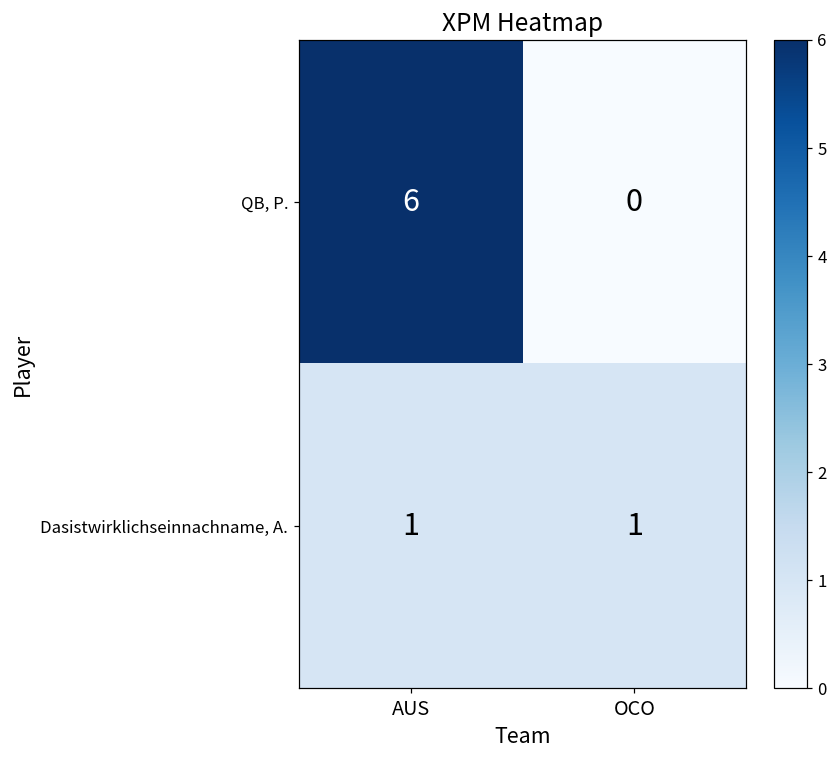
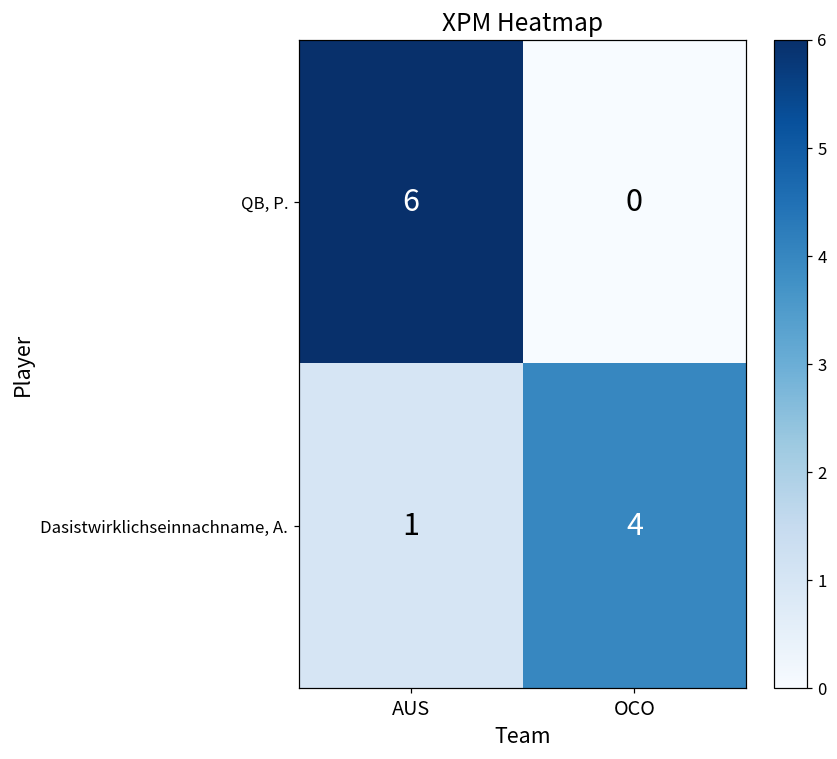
Dasistwirklichseinnachname, A., OCO: 1 -> 4
